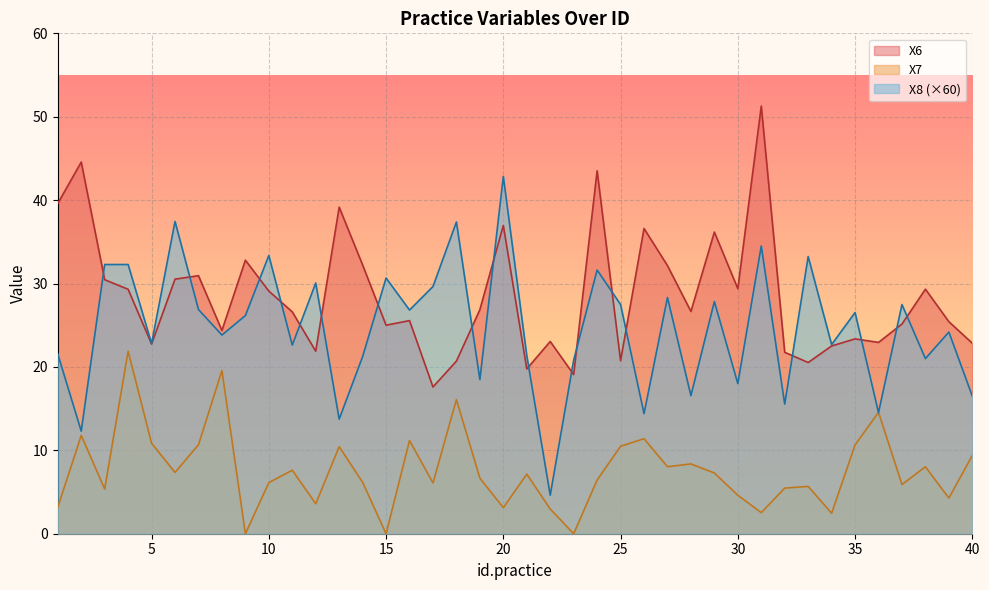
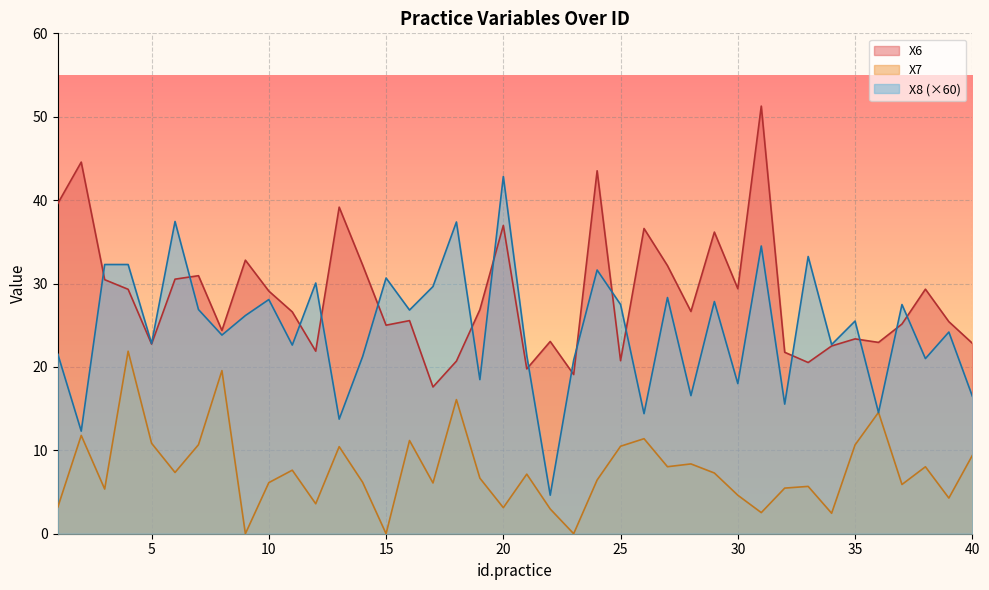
X8 (×60), 10: 33 -> 28
X8 (×60), 35: 27 -> 26
